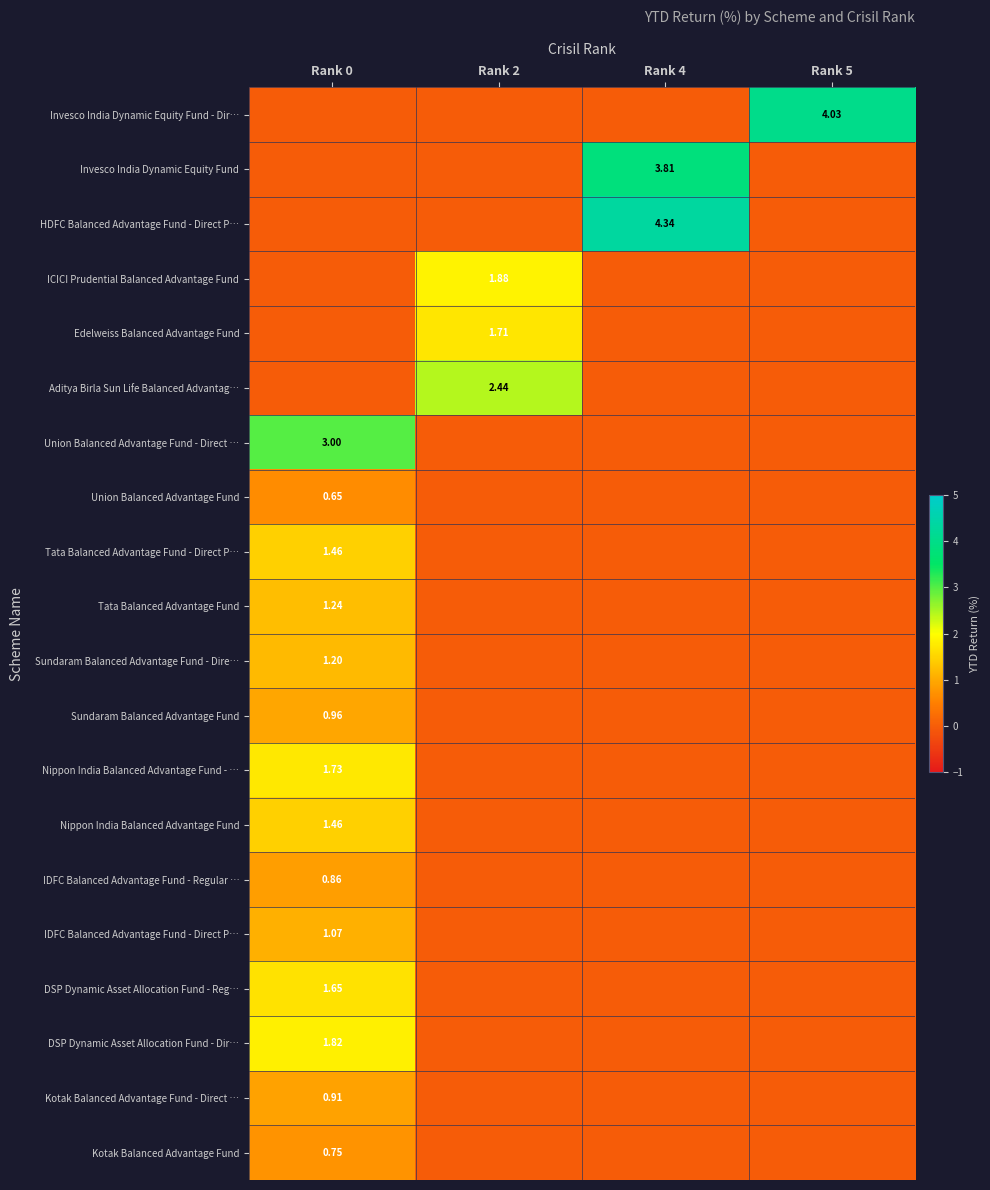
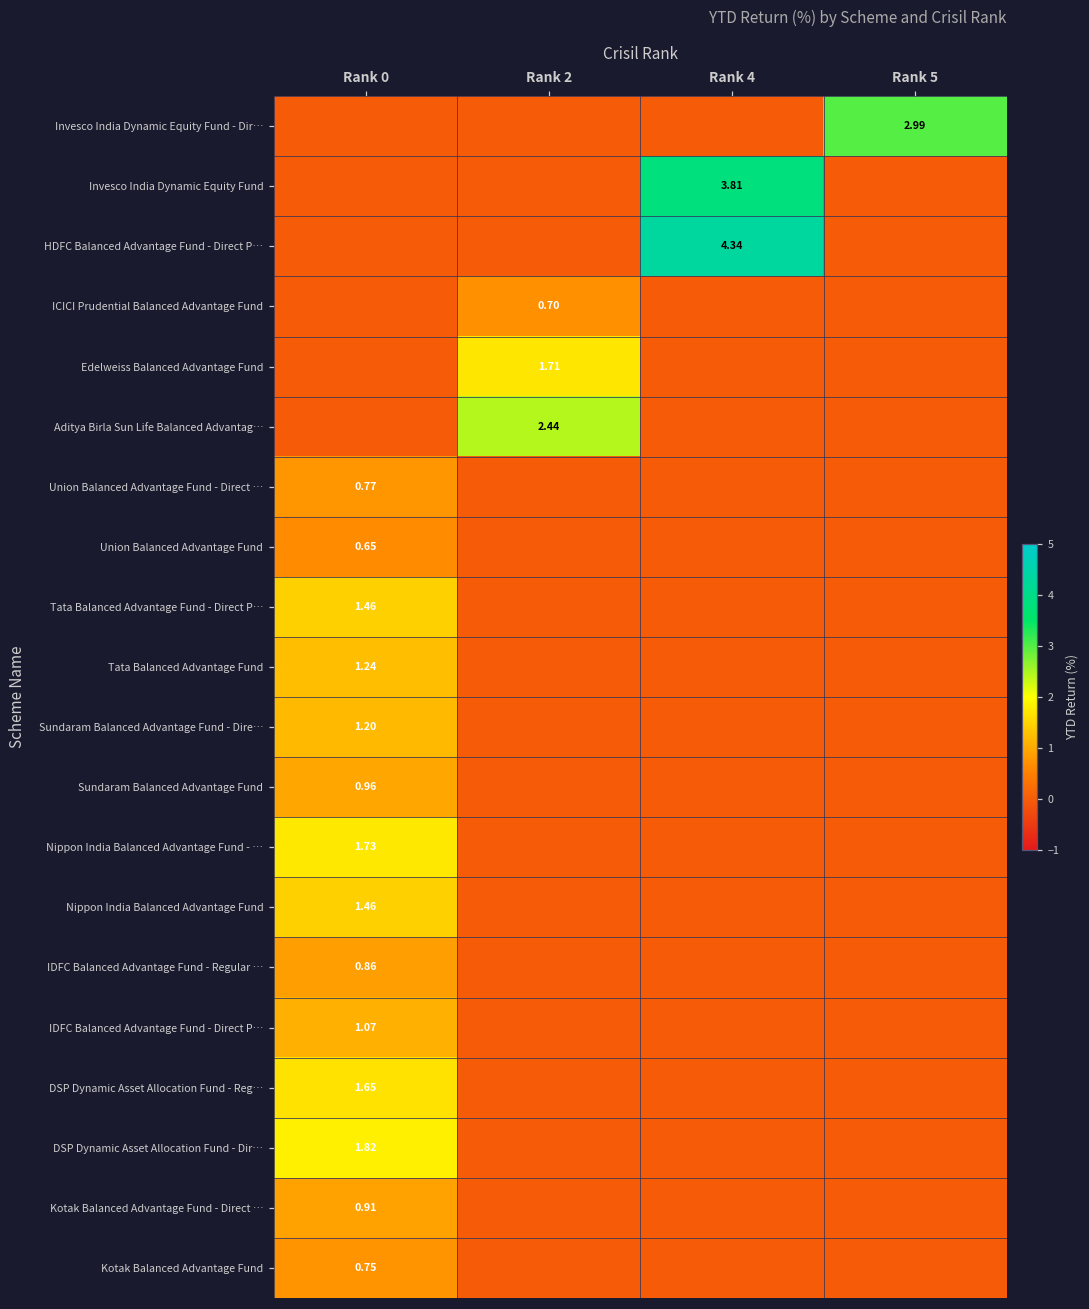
Invesco India Dynamic Equity Fund - Dir…, Rank 5: 4.03 -> 2.99
ICICI Prudential Balanced Advantage Fund, Rank 2: 1.88 -> 0.70
Union Balanced Advantage Fund - Direct …, Rank 0: 3.00 -> 0.77
